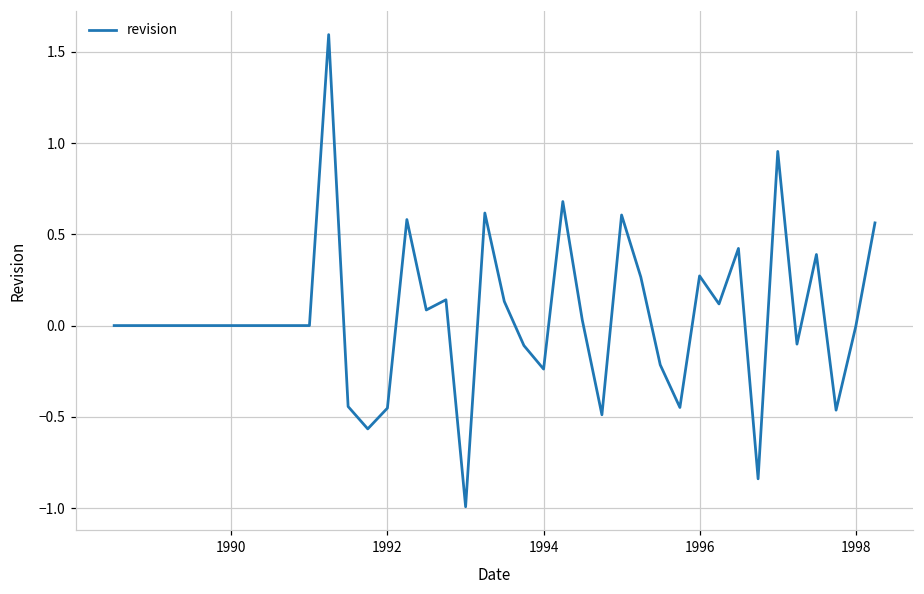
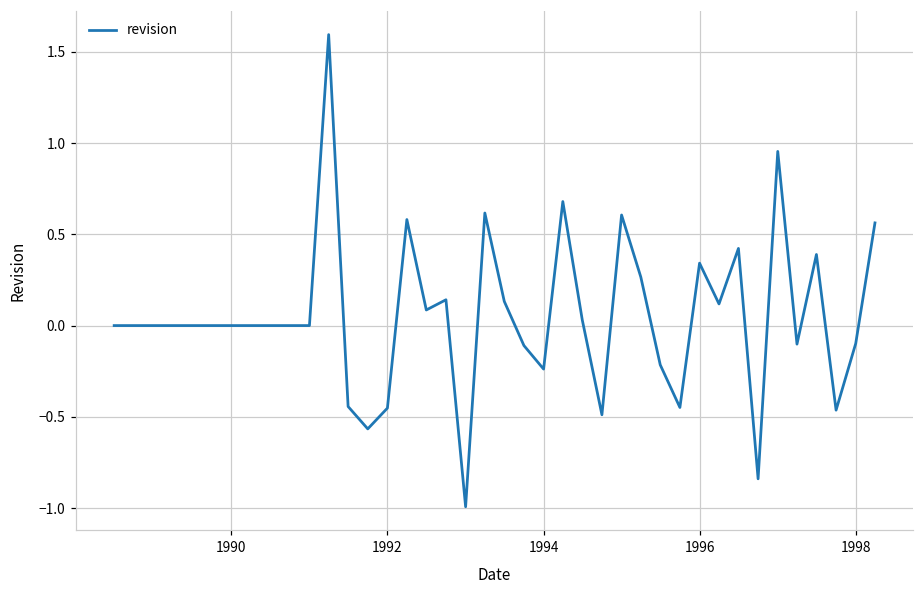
1996: 0.27 -> 0.34
1998: -0.01 -> -0.10
